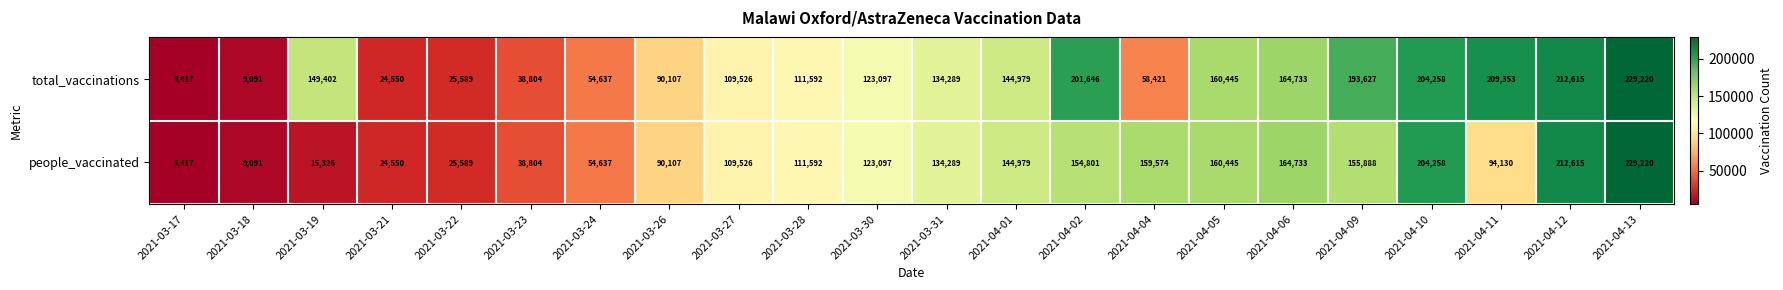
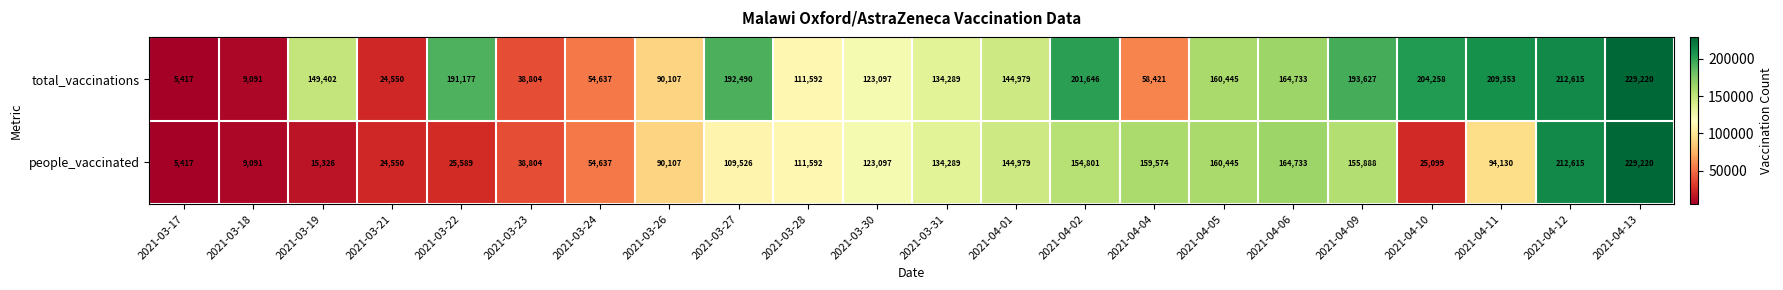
total_vaccinations, 2021-03-22: 25,589 -> 191,177
total_vaccinations, 2021-03-27: 109,526 -> 192,490
people_vaccinated, 2021-04-10: 204,258 -> 25,099
